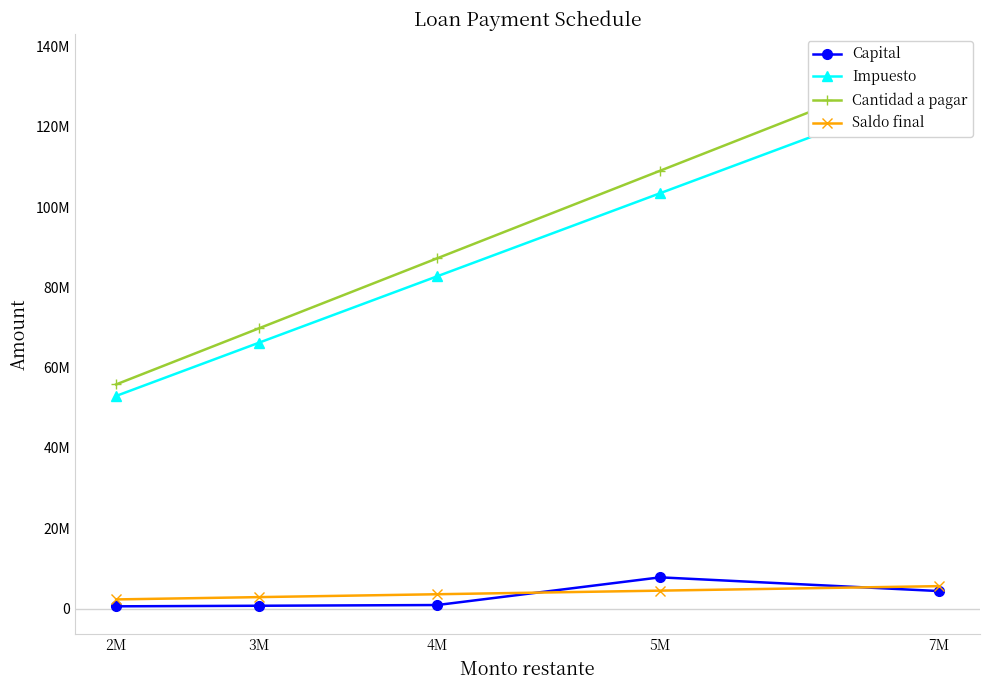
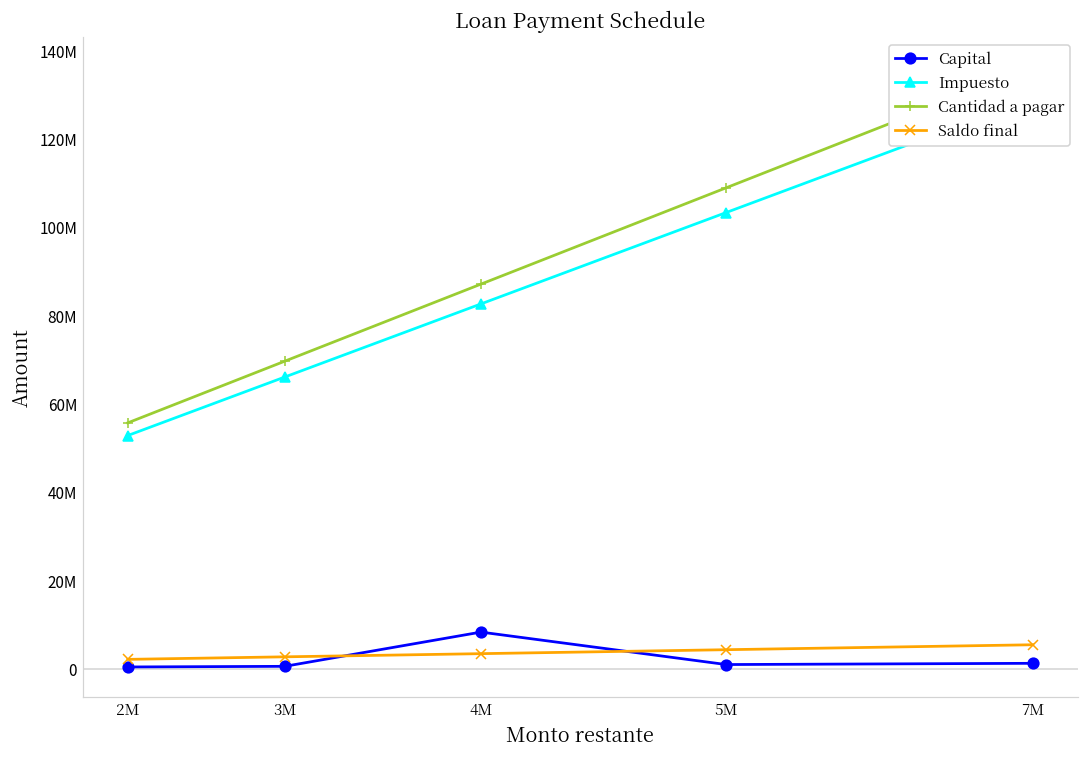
Capital, 4M: 1000000 -> 8000000
Capital, 5M: 8000000 -> 1000000
Capital, 7M: 4000000 -> 1000000
